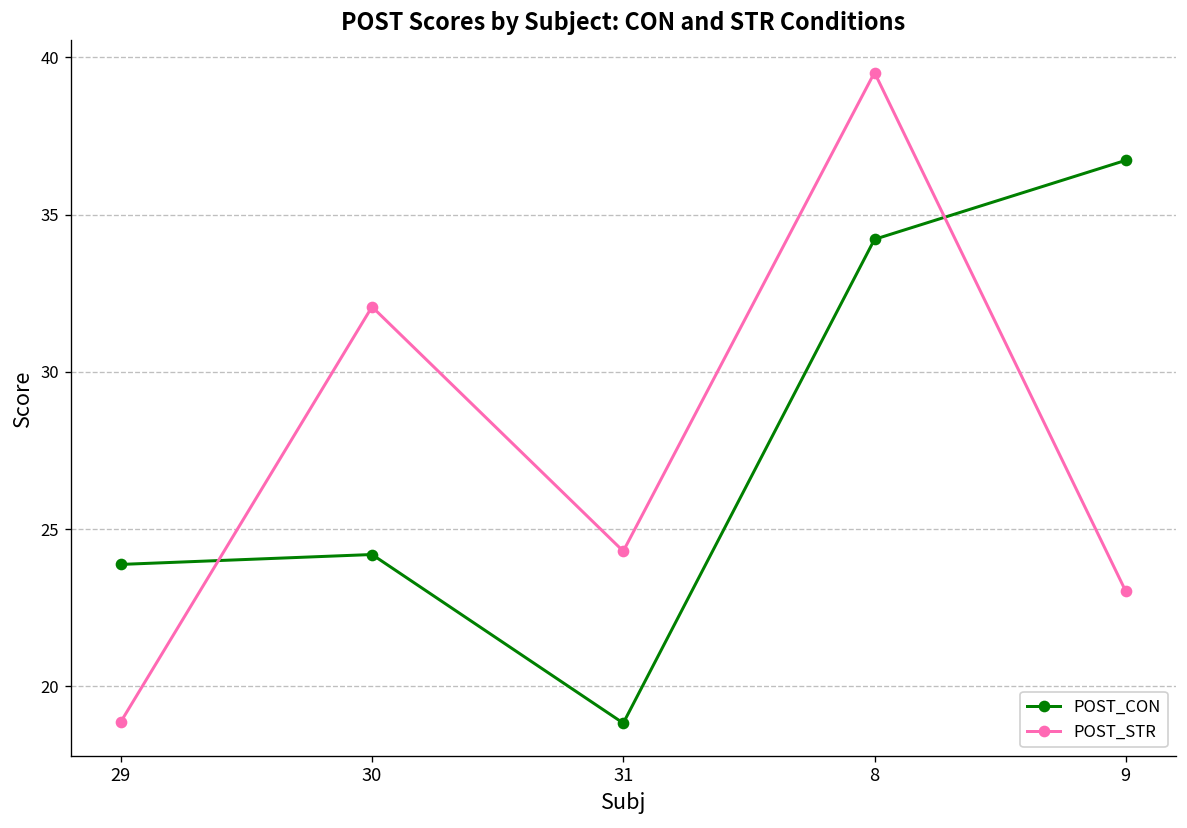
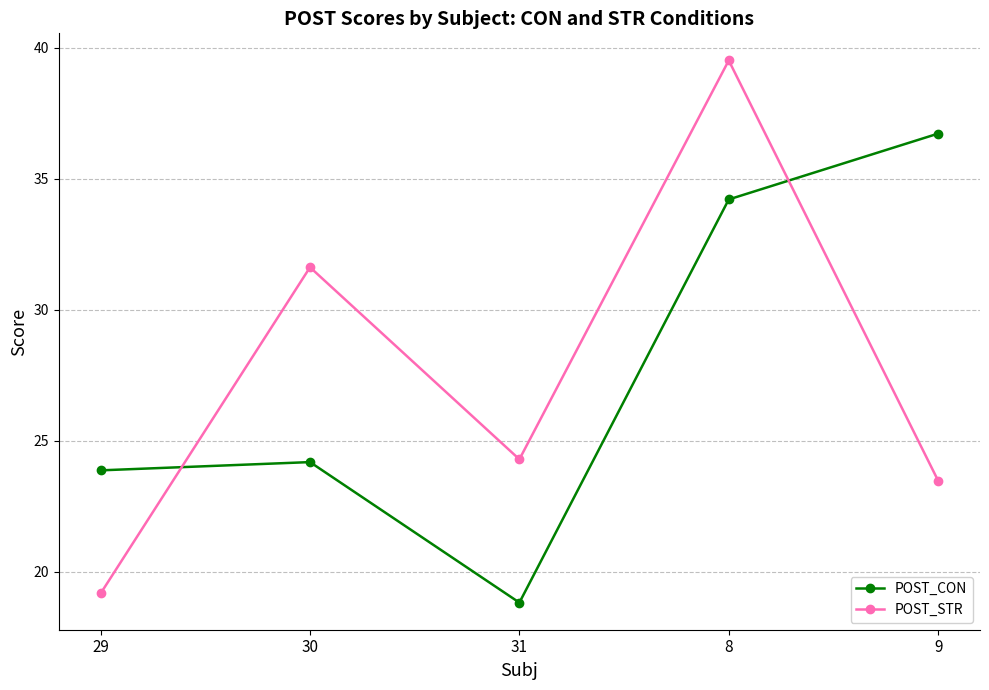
POST_STR, 29: 18.9 -> 19.2
POST_STR, 30: 32.1 -> 31.6
POST_STR, 9: 23.0 -> 23.5
